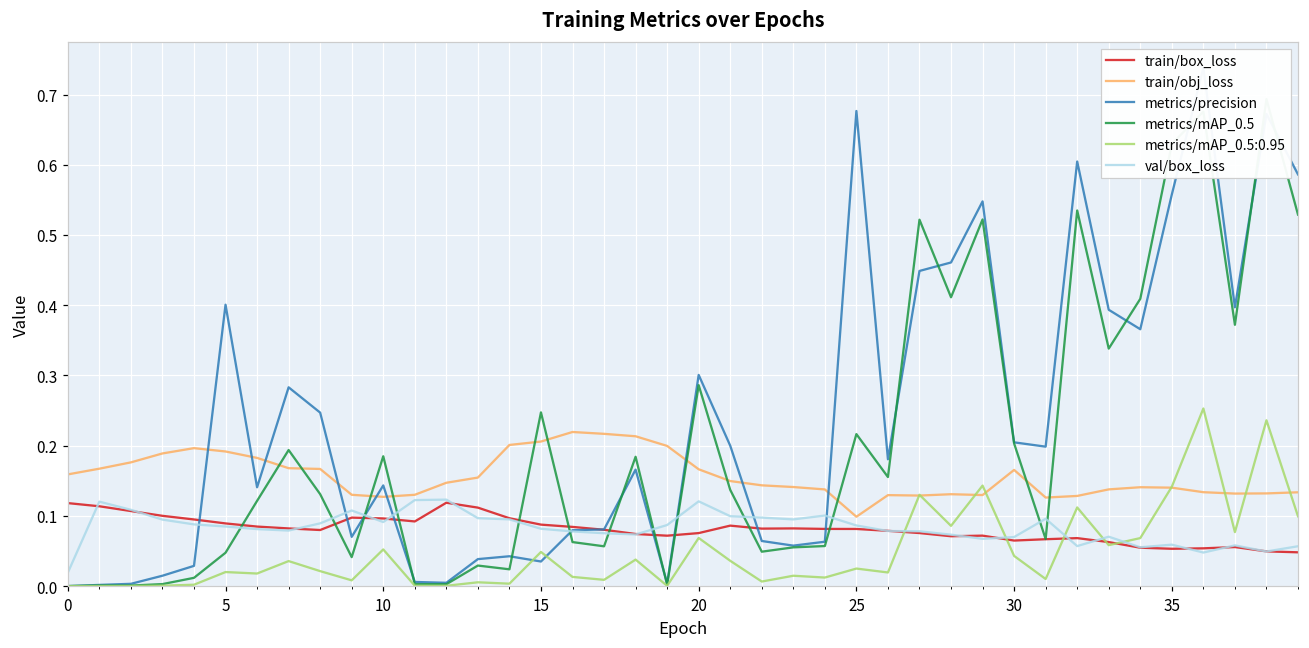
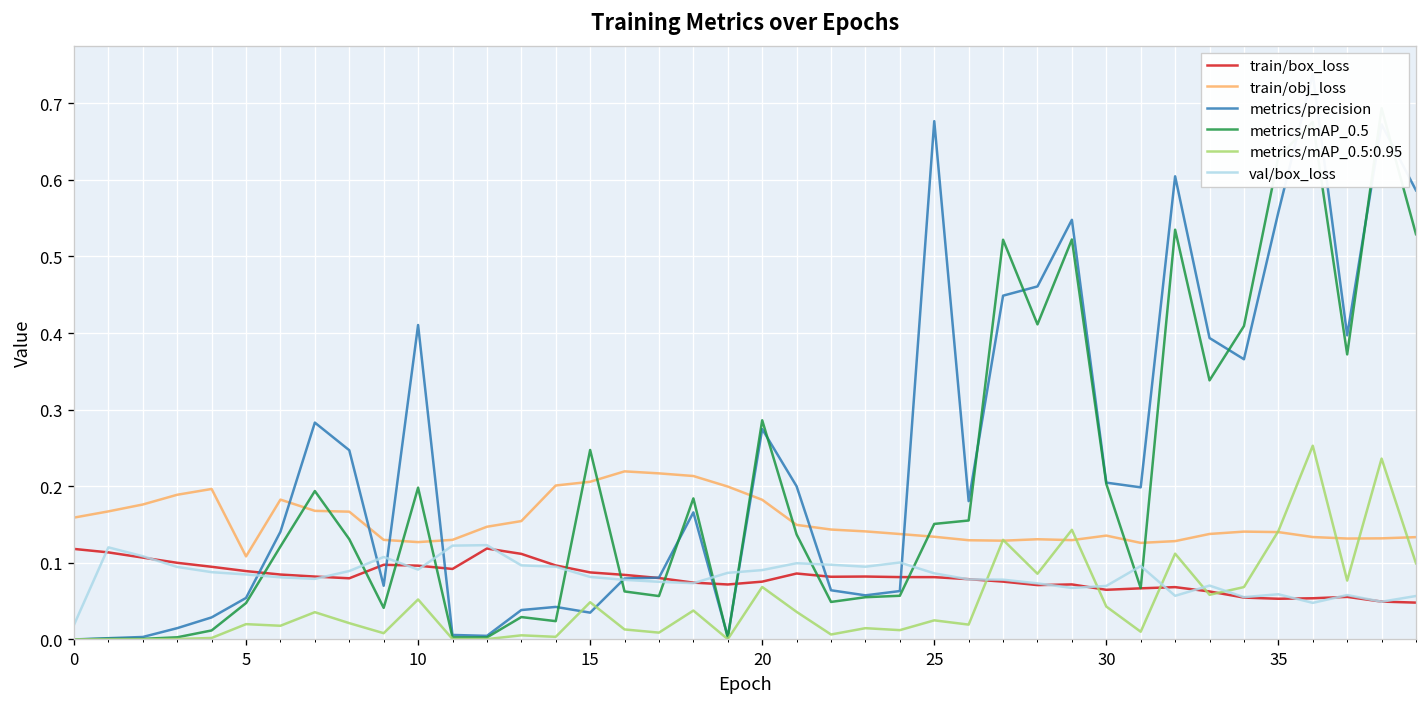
train/obj_loss, 5: 0.19 -> 0.11
metrics/precision, 5: 0.40 -> 0.05
metrics/precision, 10: 0.14 -> 0.41
metrics/mAP_0.5, 10: 0.18 -> 0.20
train/obj_loss, 20: 0.17 -> 0.18
metrics/precision, 20: 0.30 -> 0.27
val/box_loss, 20: 0.12 -> 0.09
train/obj_loss, 25: 0.10 -> 0.13
metrics/mAP_0.5, 25: 0.22 -> 0.15
train/obj_loss, 30: 0.17 -> 0.14
